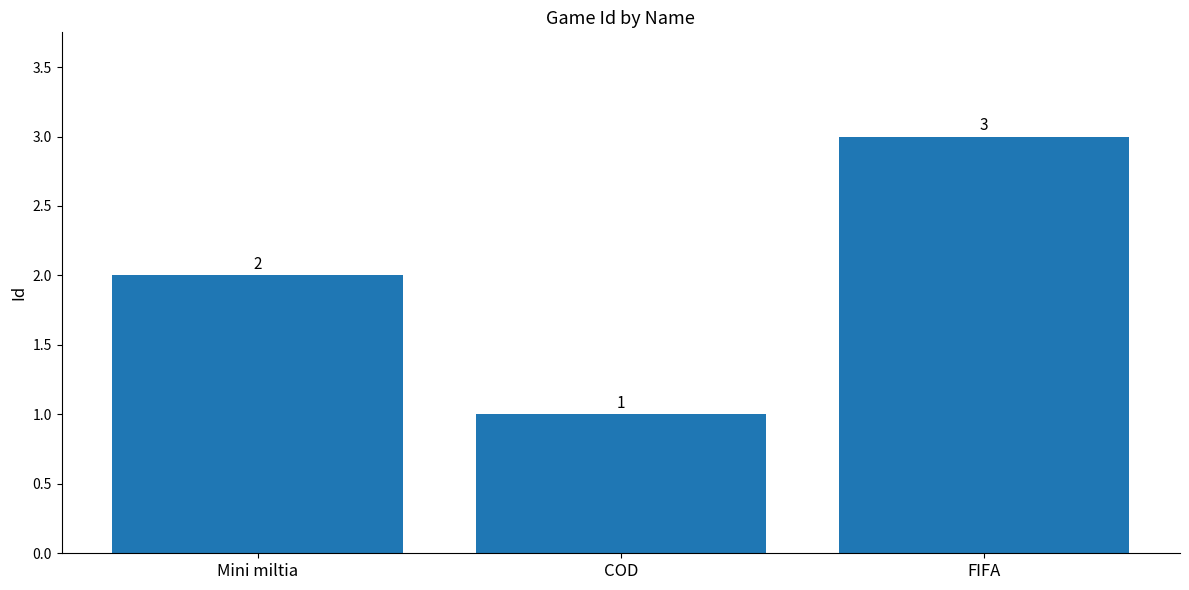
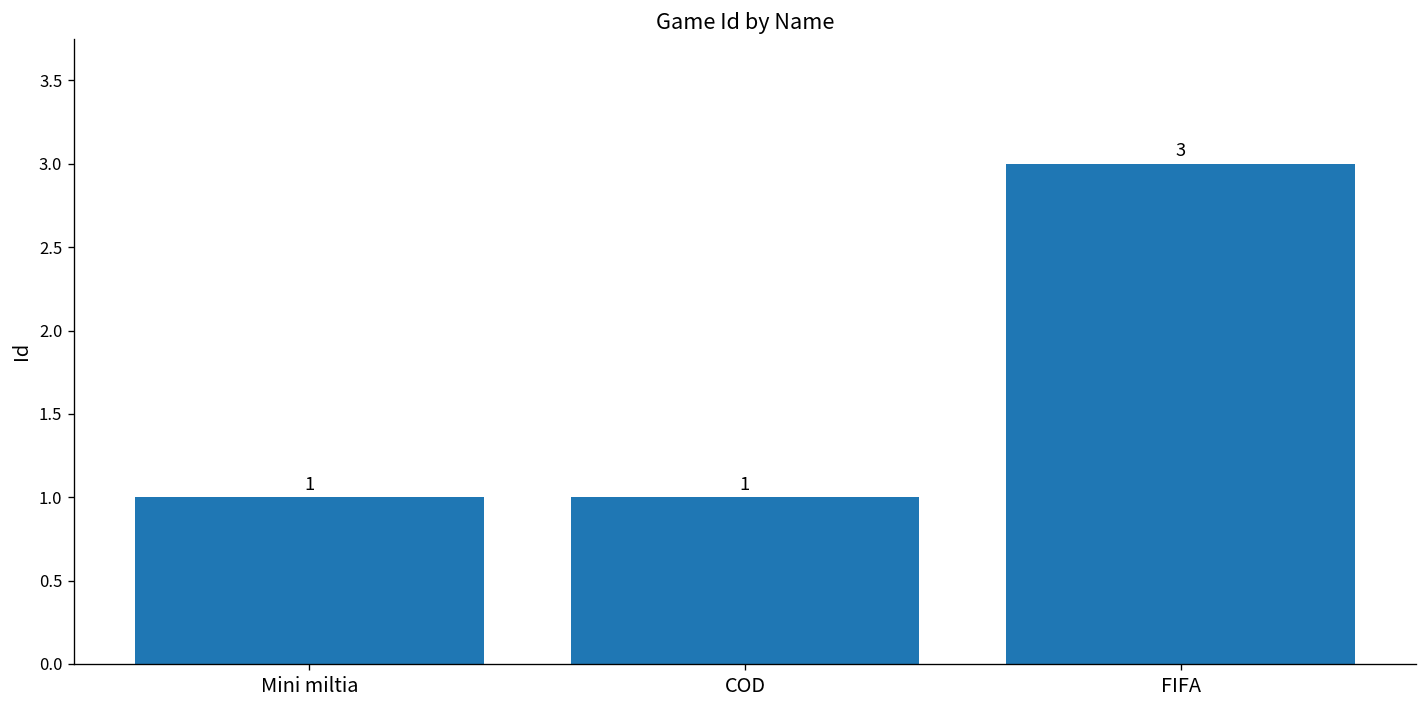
Mini miltia: 2 -> 1
